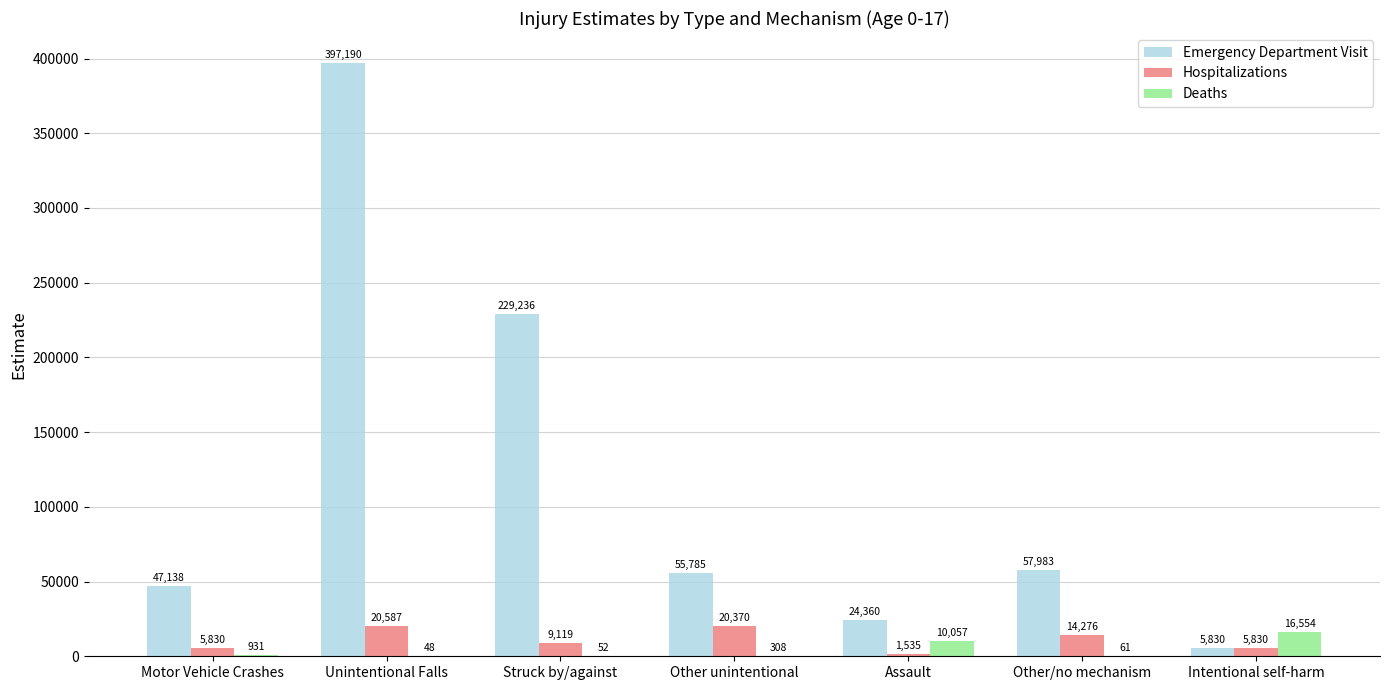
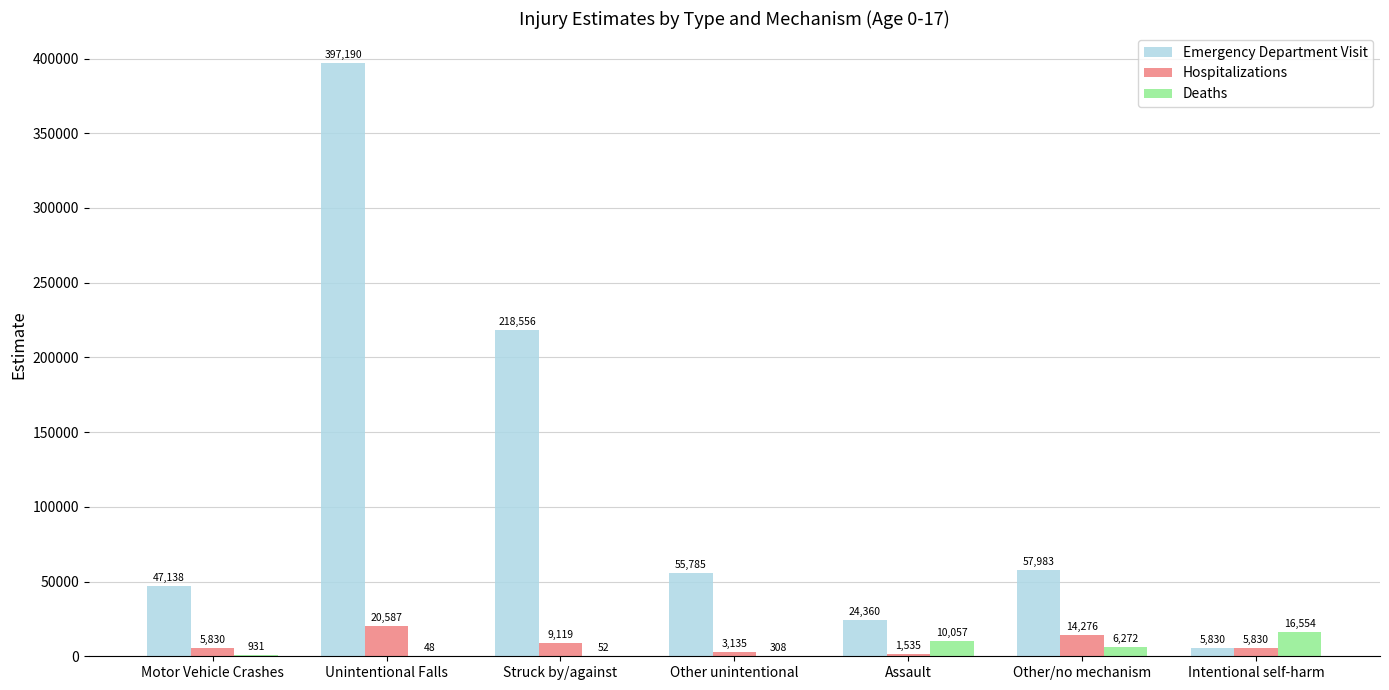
Emergency Department Visit, Struck by/against: 229,236 -> 218,556
Hospitalizations, Other unintentional: 20,370 -> 3,135
Deaths, Other/no mechanism: 61 -> 6,272
